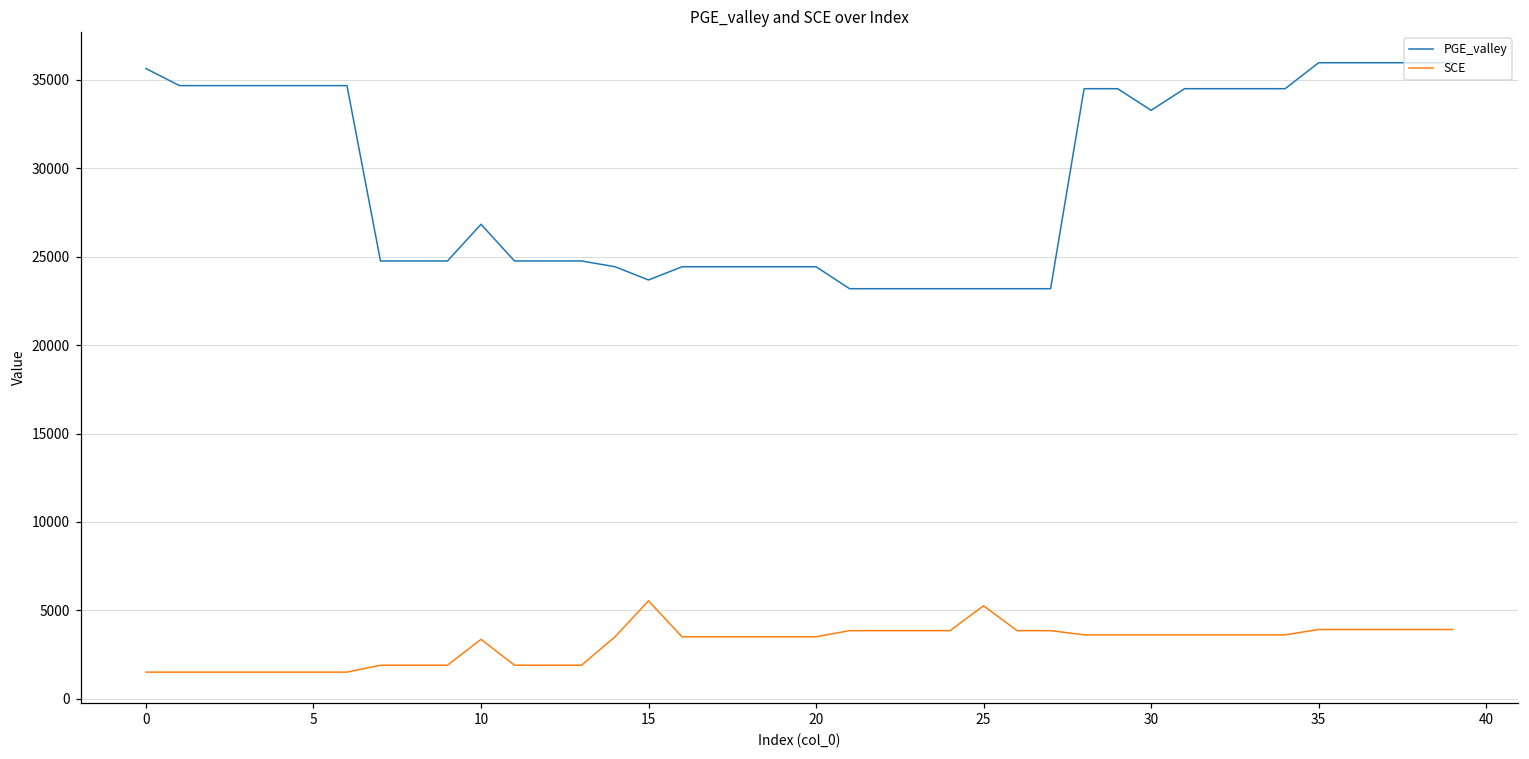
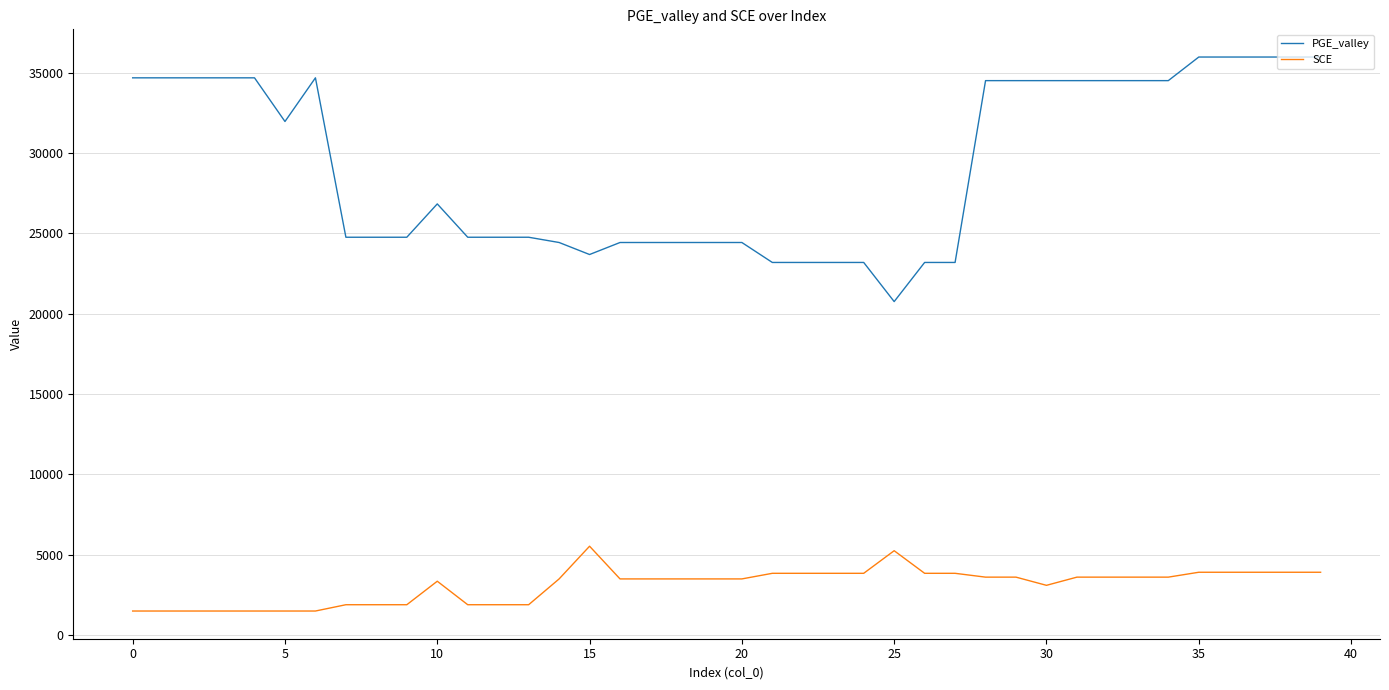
PGE_valley, 0: 35600 -> 34700
PGE_valley, 5: 34700 -> 32000
PGE_valley, 25: 23200 -> 20800
PGE_valley, 30: 33300 -> 34500
SCE, 30: 3600 -> 3100
